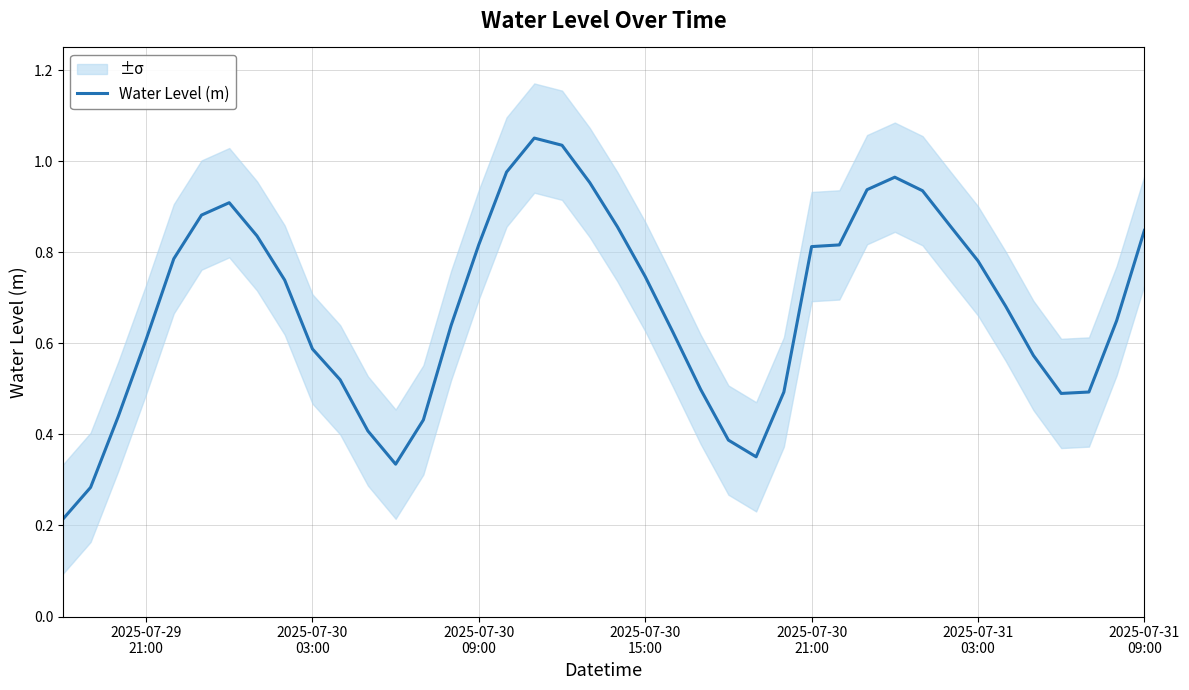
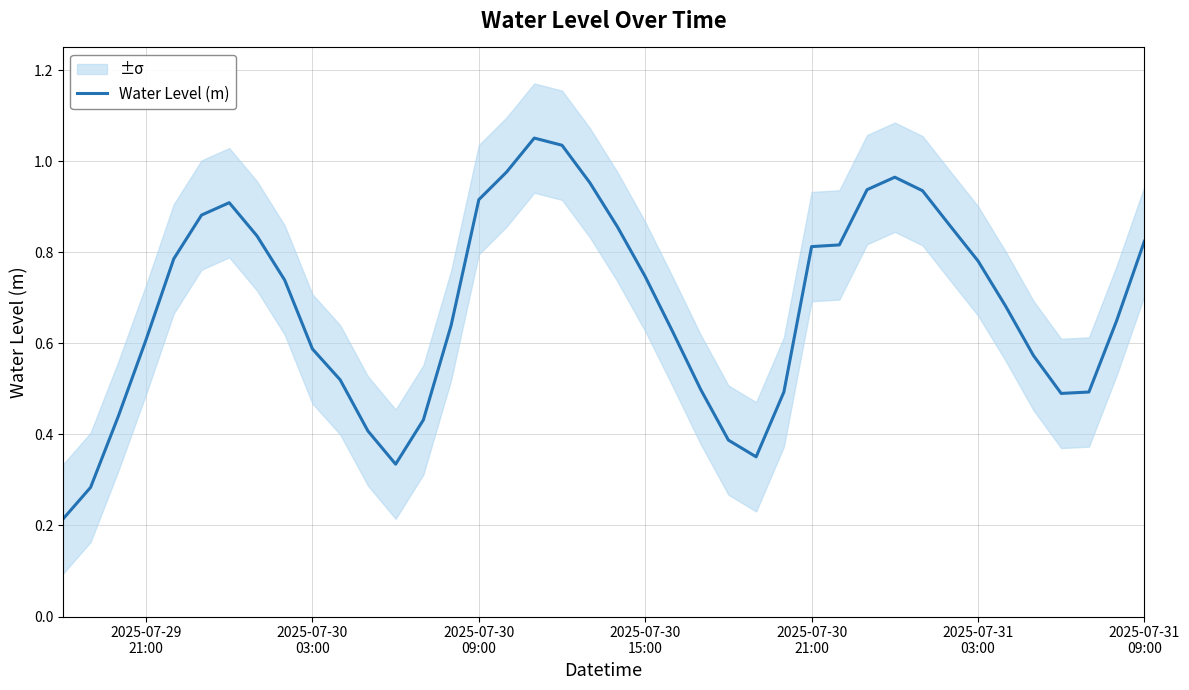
Water Level (m), 2025-07-30 09:00: 0.82 -> 0.92
Water Level (m), 2025-07-31 09:00: 0.85 -> 0.82
